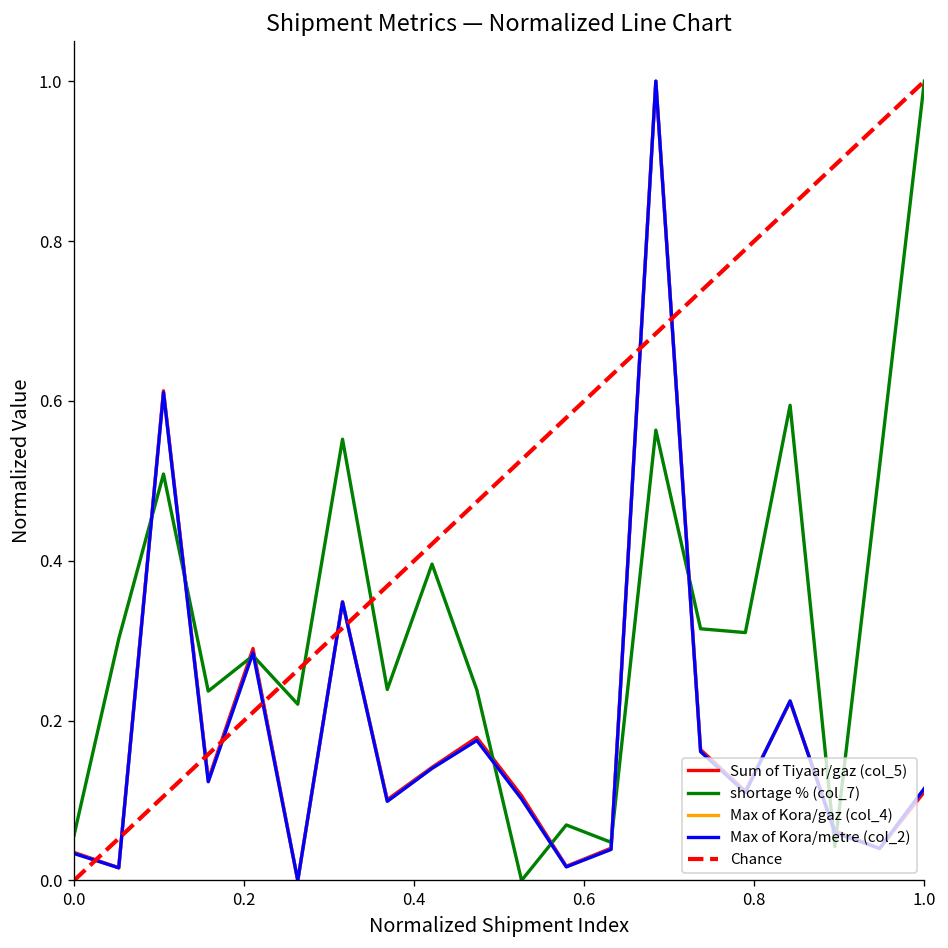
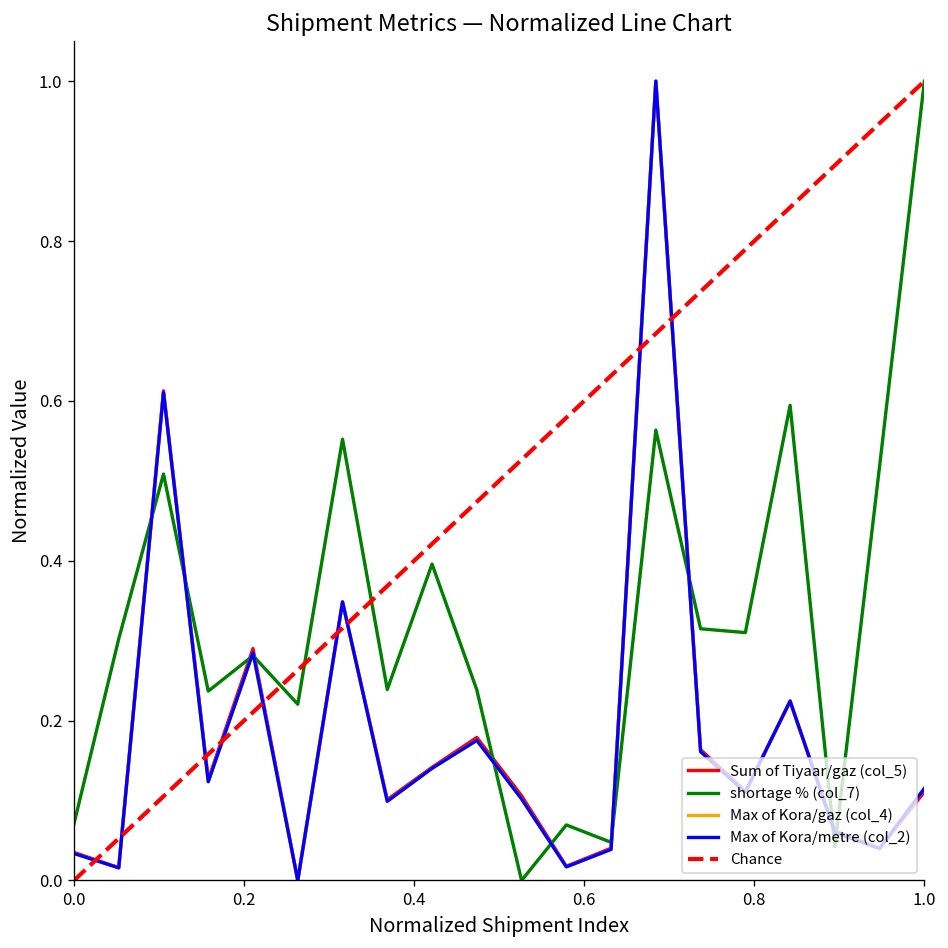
shortage % (col_7), 0.0: 0.06 -> 0.07
